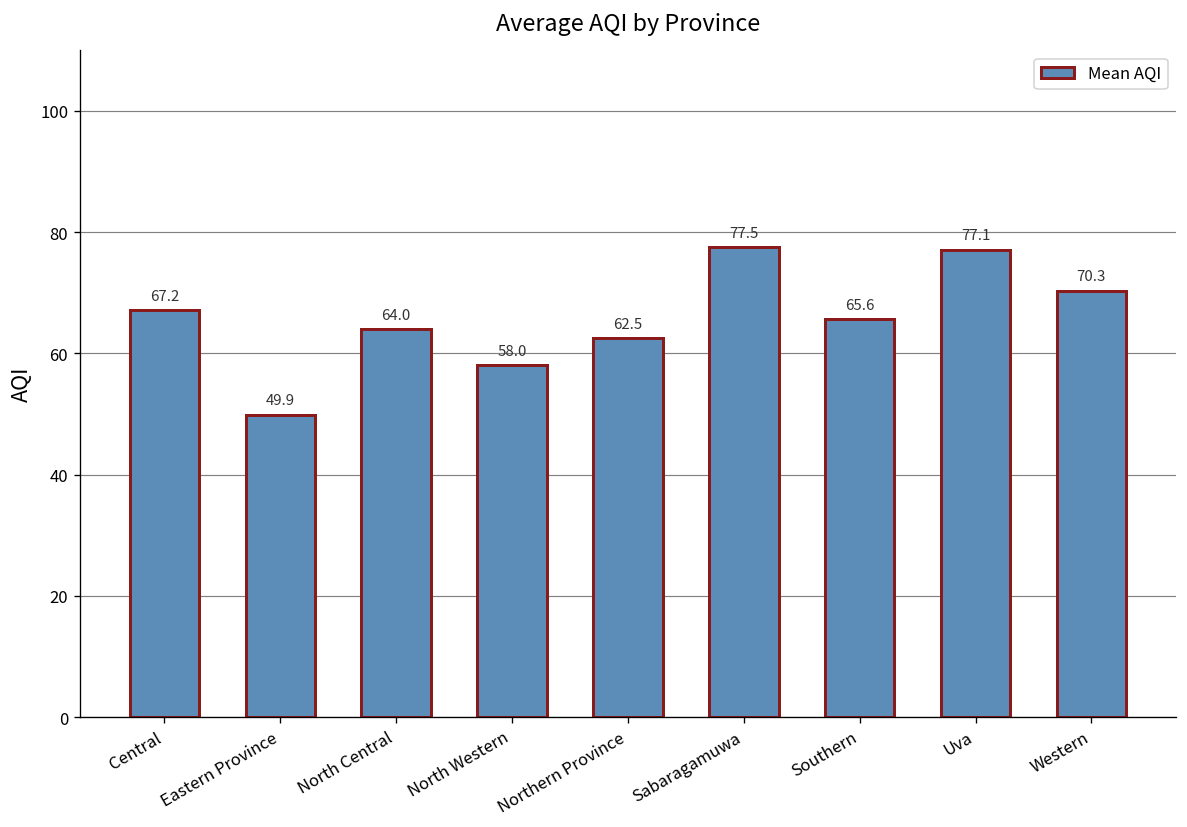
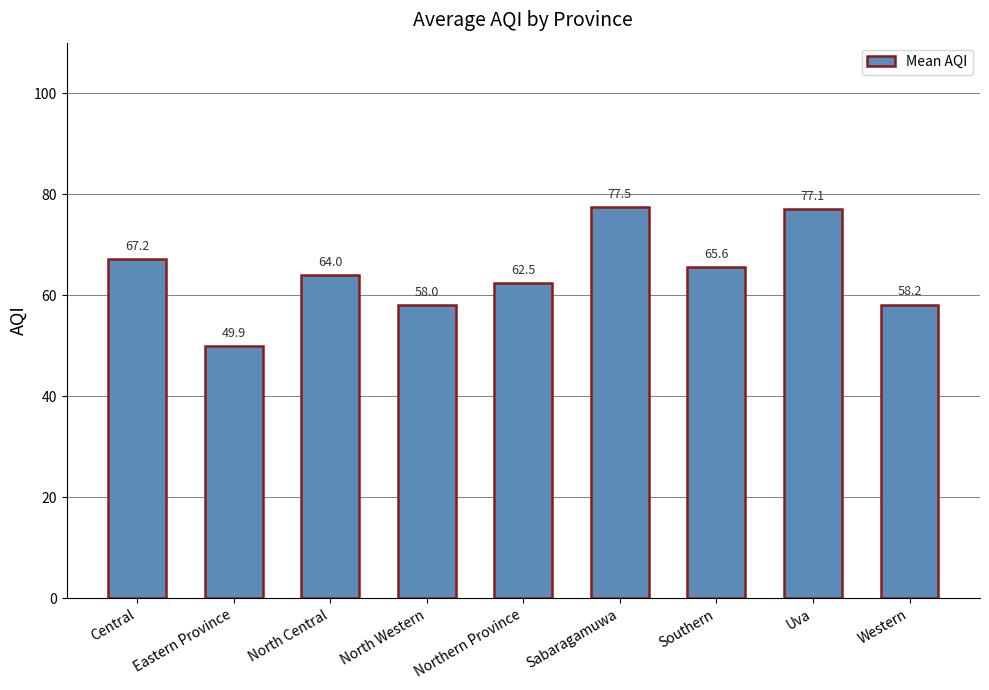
Western: 70.3 -> 58.2
